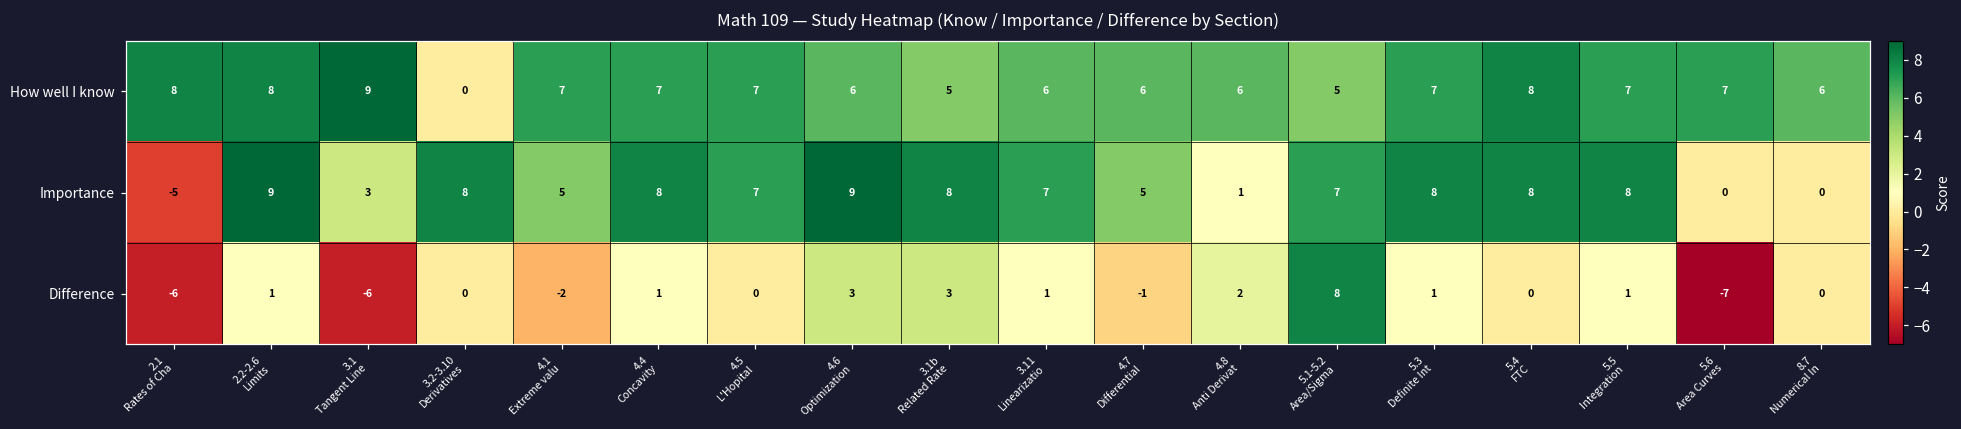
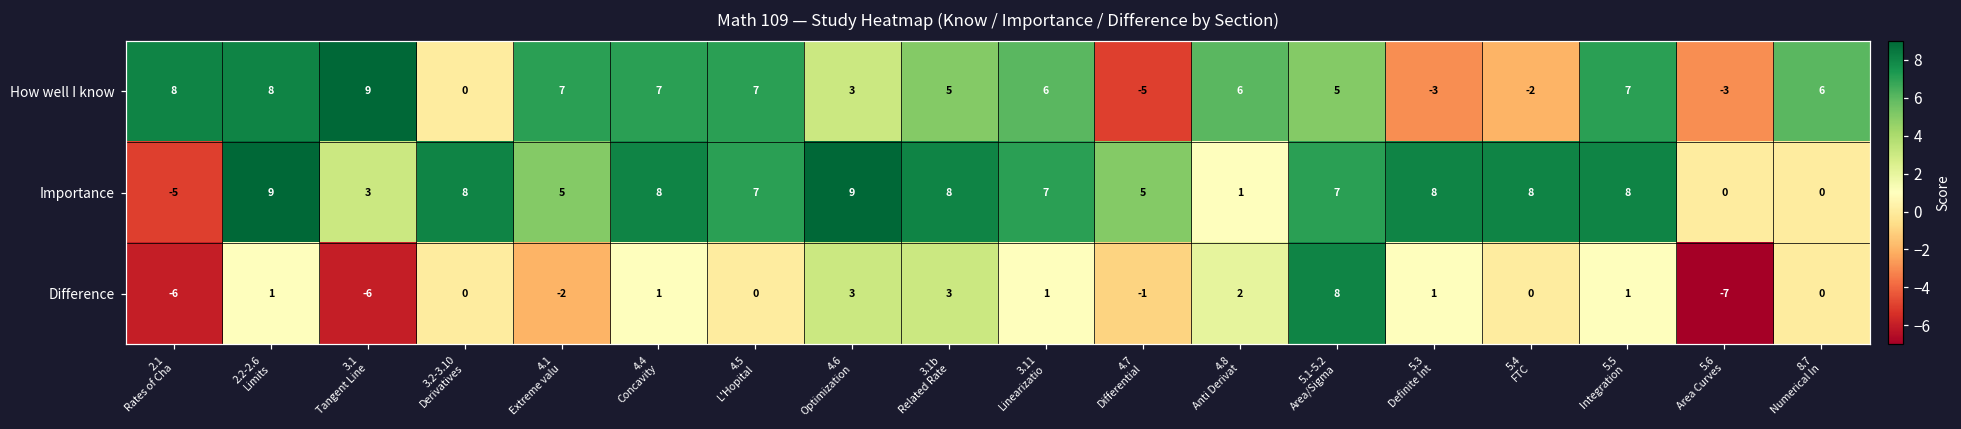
How well I know, 4.6 Optimization: 6 -> 3
How well I know, 4.7 Differential: 6 -> -5
How well I know, 5.3 Definite Int: 7 -> -3
How well I know, 5.4 FTC: 8 -> -2
How well I know, 5.6 Area Curves: 7 -> -3
